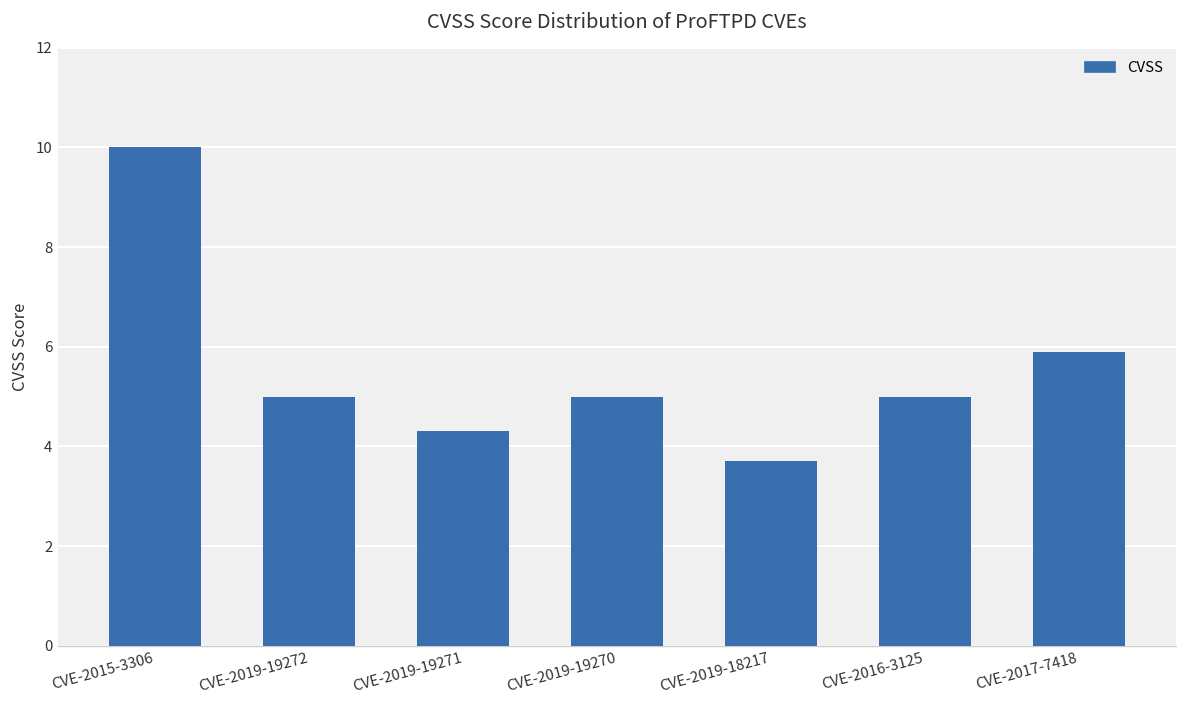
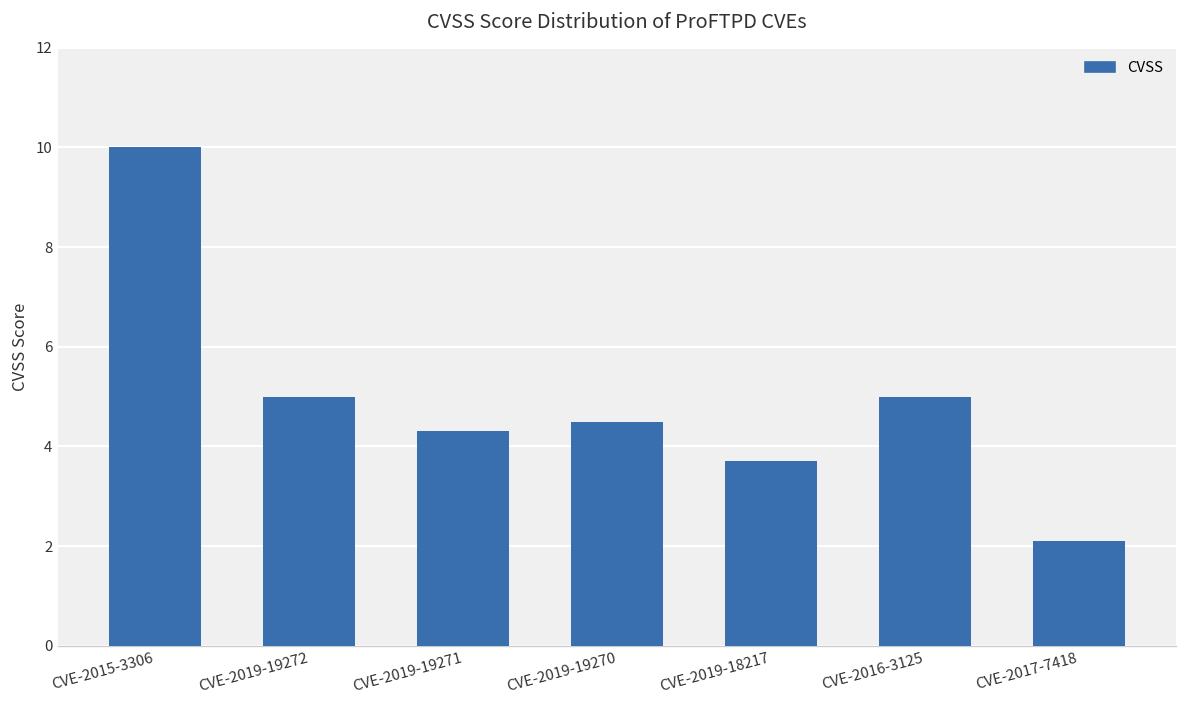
CVE-2019-19270: 5.0 -> 4.5
CVE-2017-7418: 5.9 -> 2.1
